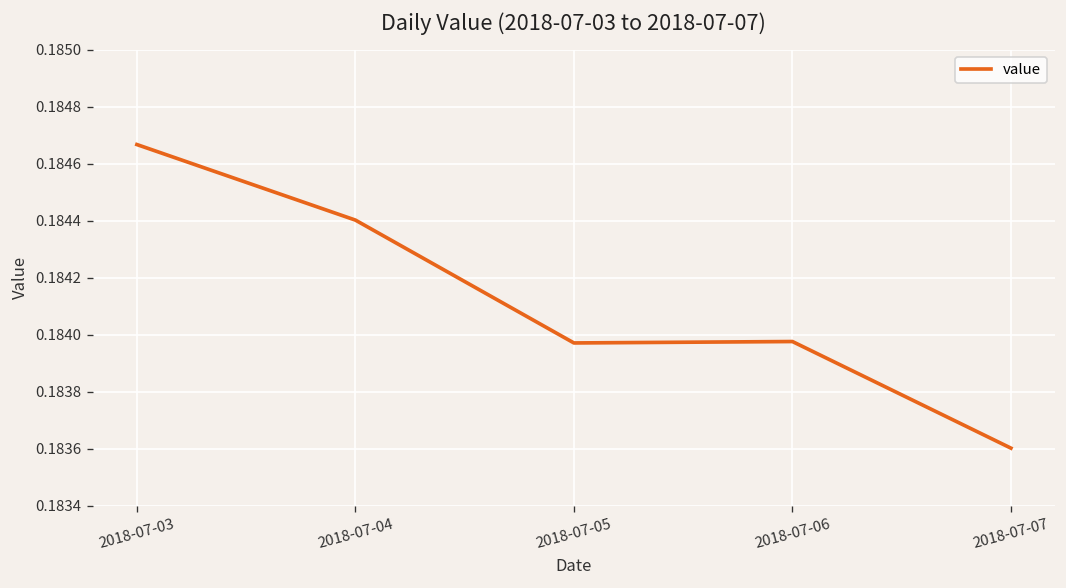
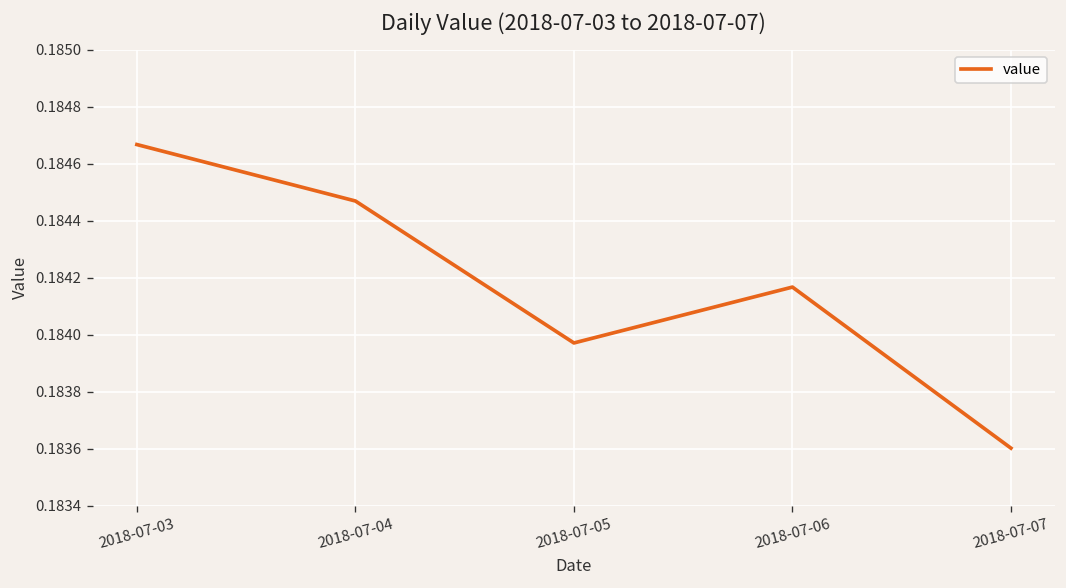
2018-07-04: 0.18440 -> 0.18447
2018-07-06: 0.18398 -> 0.18417
